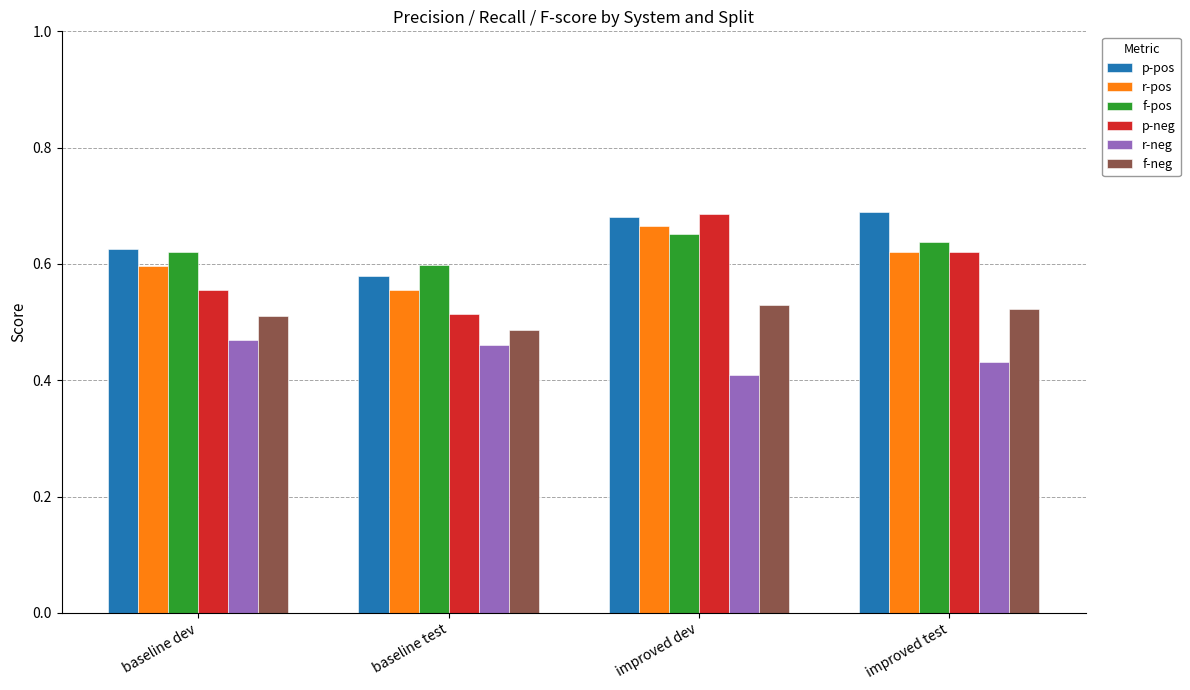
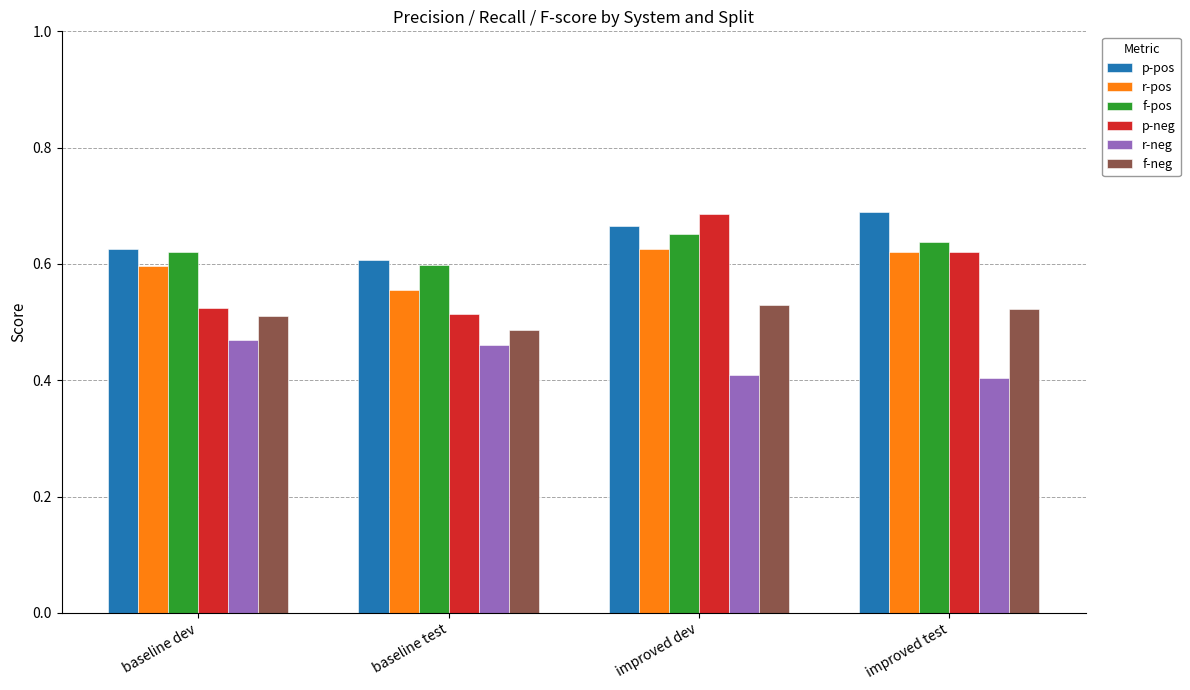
p-neg, baseline dev: 0.56 -> 0.52
p-pos, baseline test: 0.58 -> 0.61
p-pos, improved dev: 0.68 -> 0.67
r-pos, improved dev: 0.67 -> 0.63
r-neg, improved test: 0.43 -> 0.40
